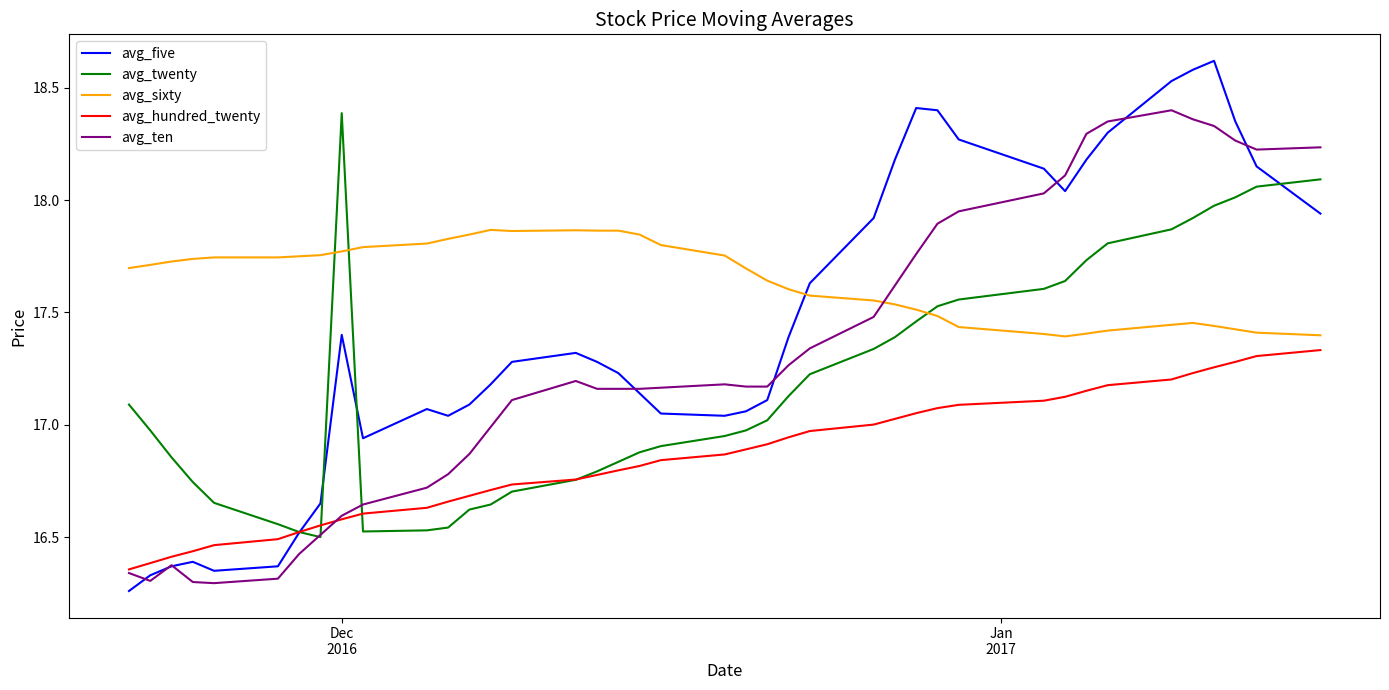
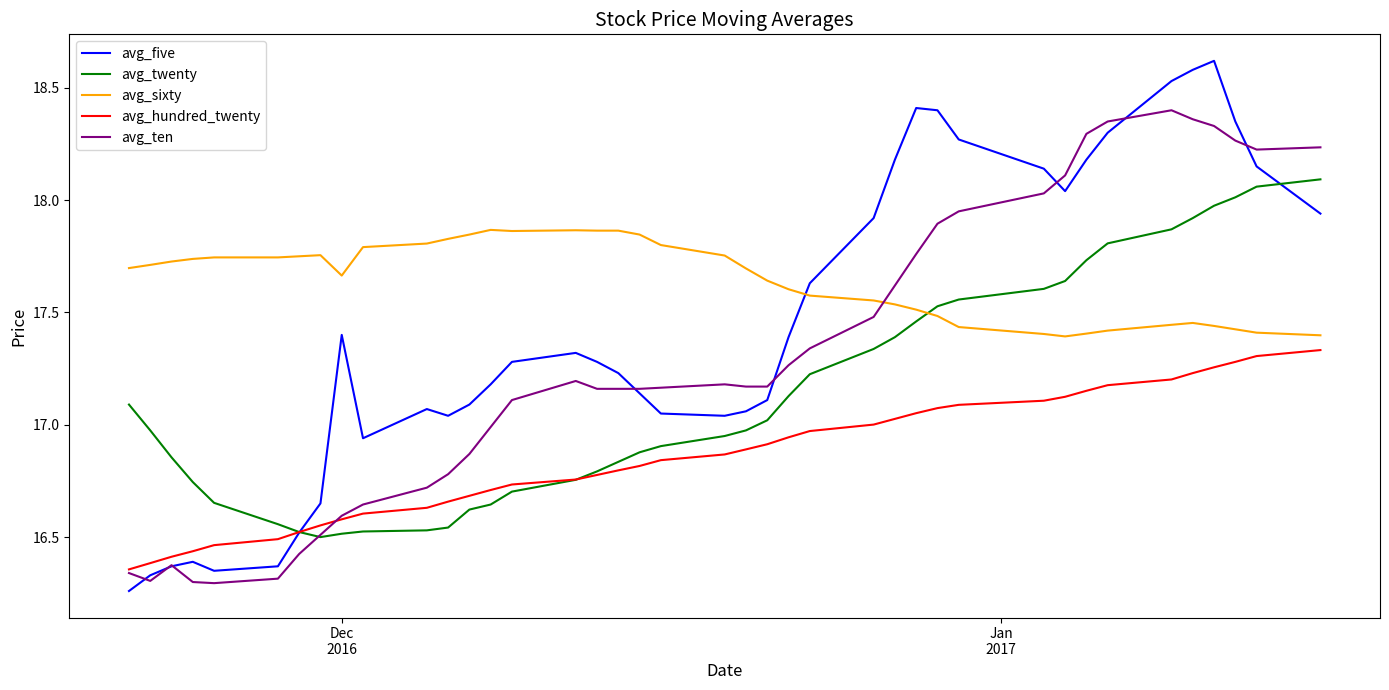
avg_twenty, Dec 2016: 18.39 -> 16.51
avg_sixty, Dec 2016: 17.77 -> 17.66
